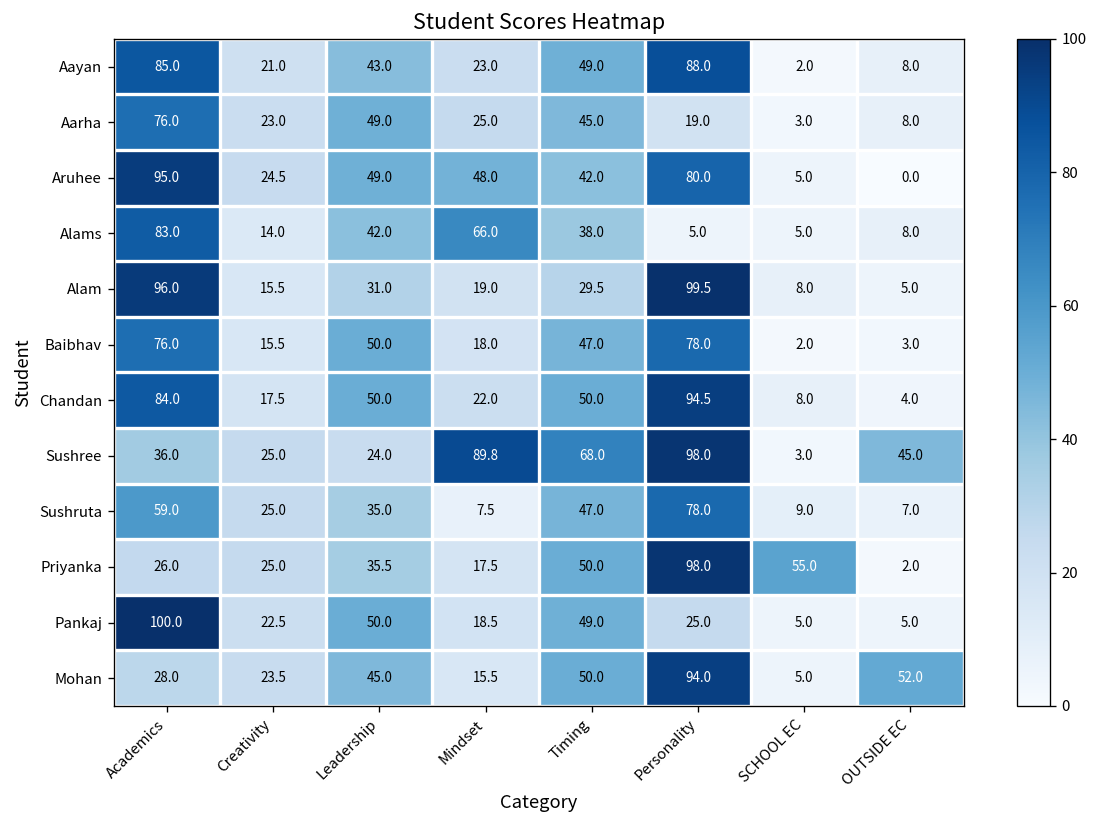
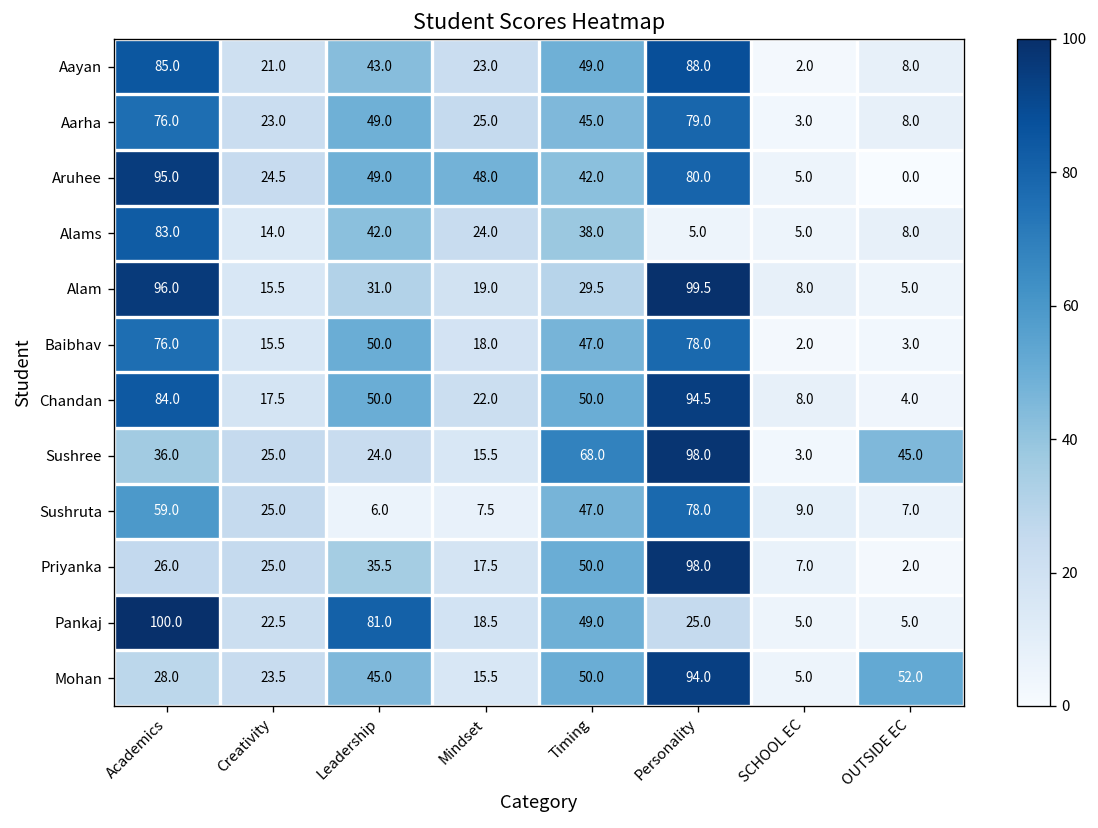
Aarha, Personality: 19.0 -> 79.0
Alams, Mindset: 66.0 -> 24.0
Sushree, Mindset: 89.8 -> 15.5
Sushruta, Leadership: 35.0 -> 6.0
Priyanka, SCHOOL EC: 55.0 -> 7.0
Pankaj, Leadership: 50.0 -> 81.0
